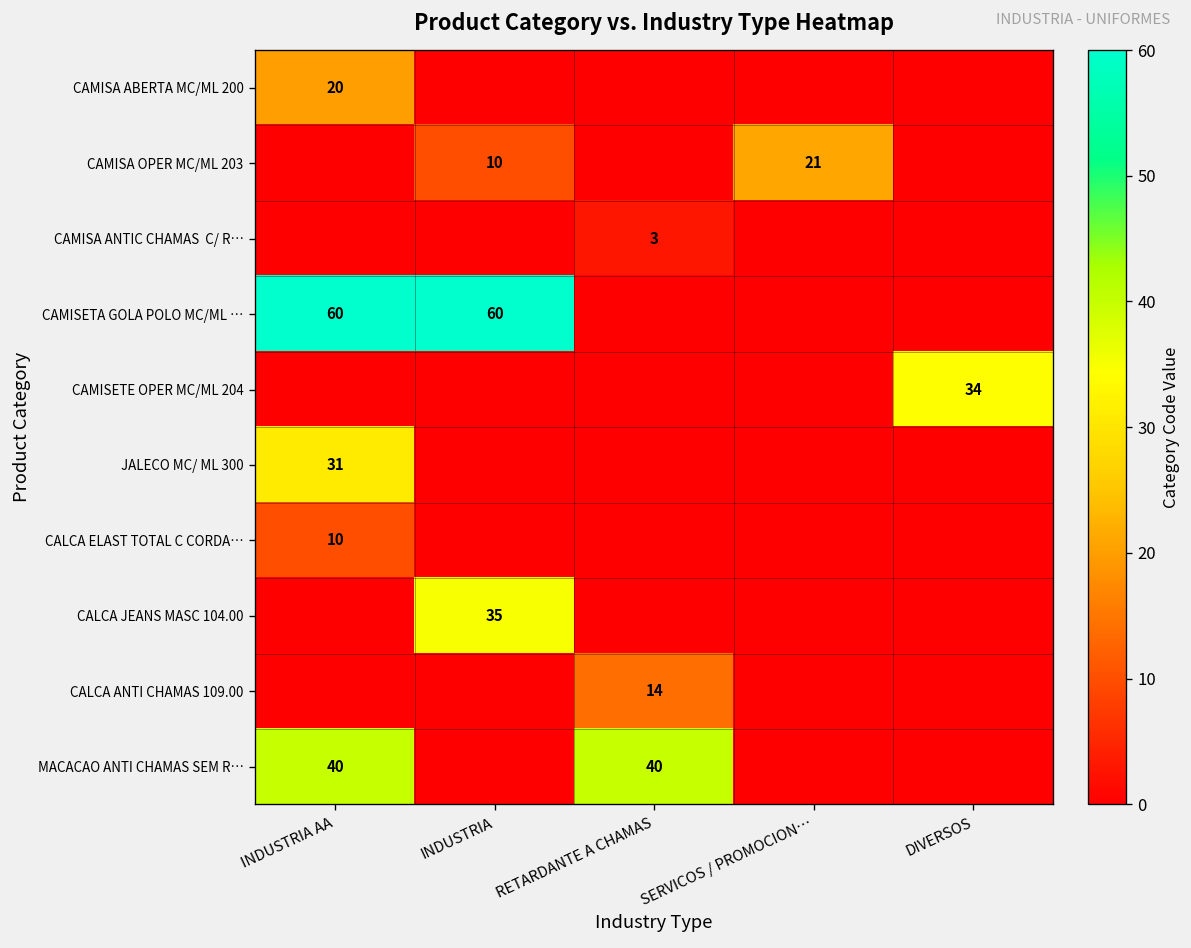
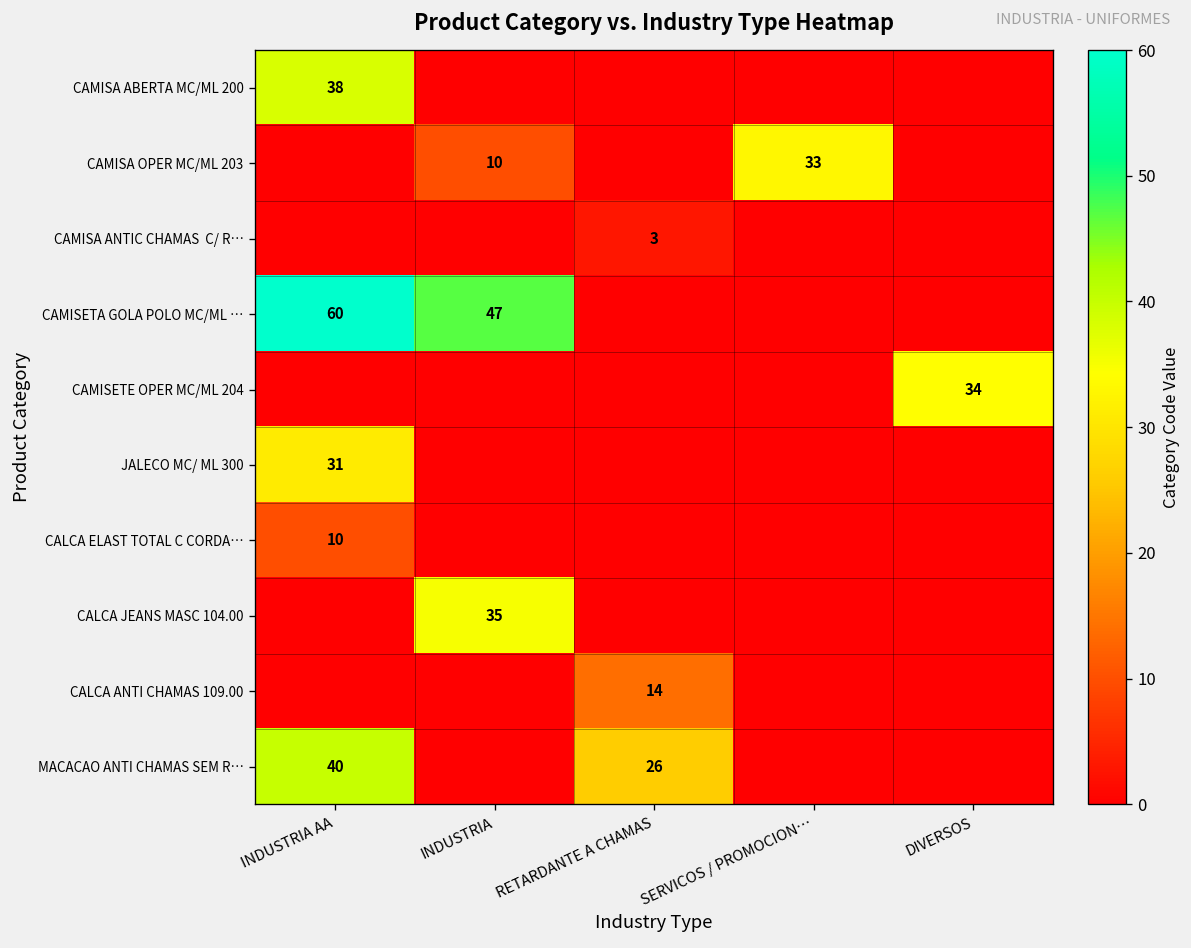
CAMISA ABERTA MC/ML 200, INDUSTRIA AA: 20 -> 38
CAMISA OPER MC/ML 203, SERVICOS / PROMOCION…: 21 -> 33
CAMISETA GOLA POLO MC/ML …, INDUSTRIA: 60 -> 47
MACACAO ANTI CHAMAS SEM R…, RETARDANTE A CHAMAS: 40 -> 26
